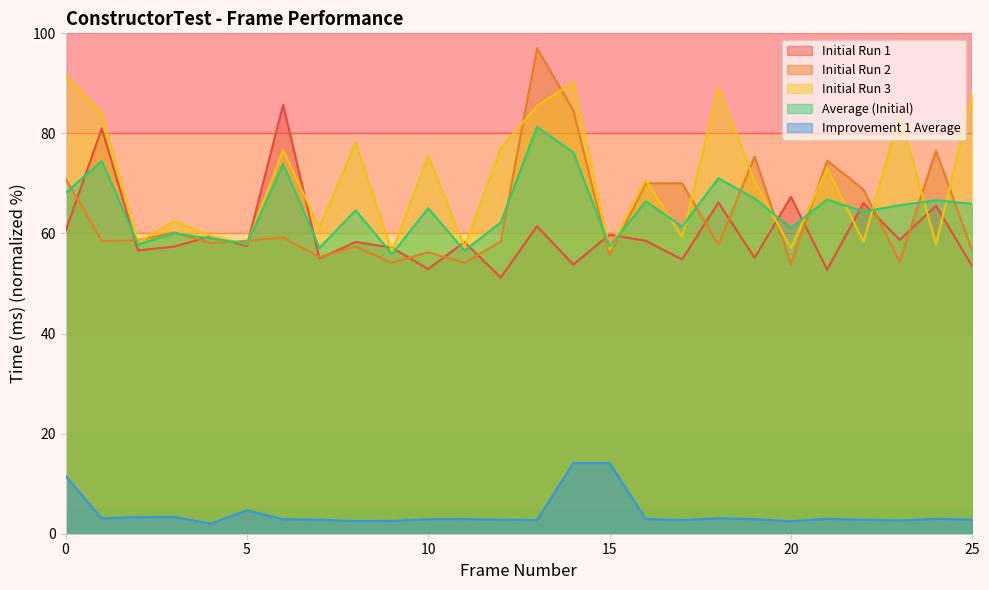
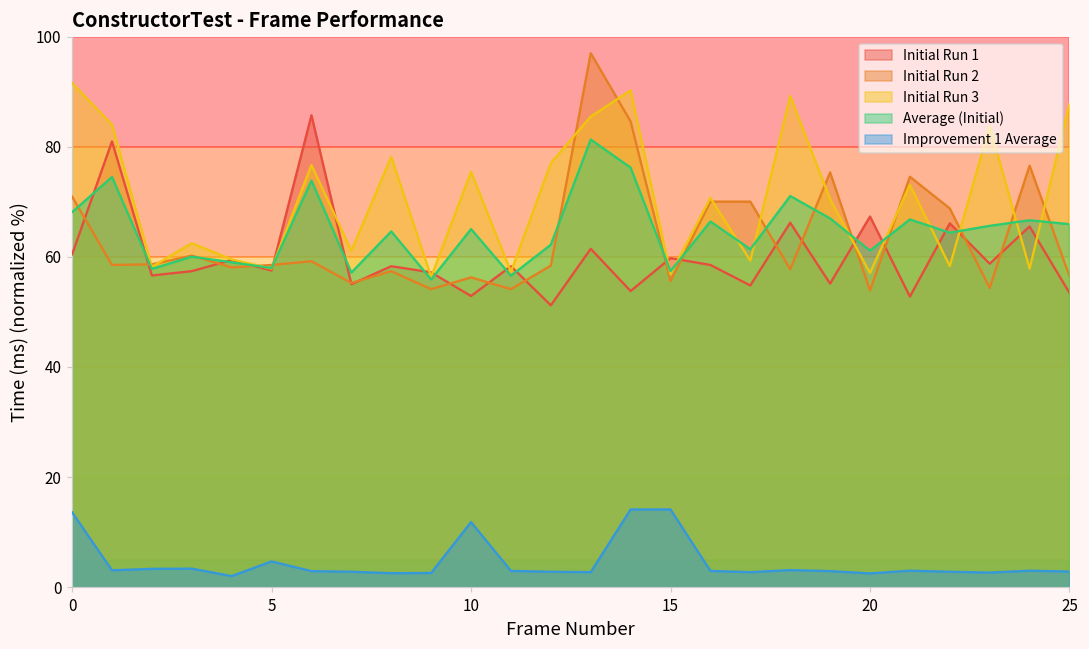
Improvement 1 Average, 0: 12 -> 14
Improvement 1 Average, 10: 3 -> 12
